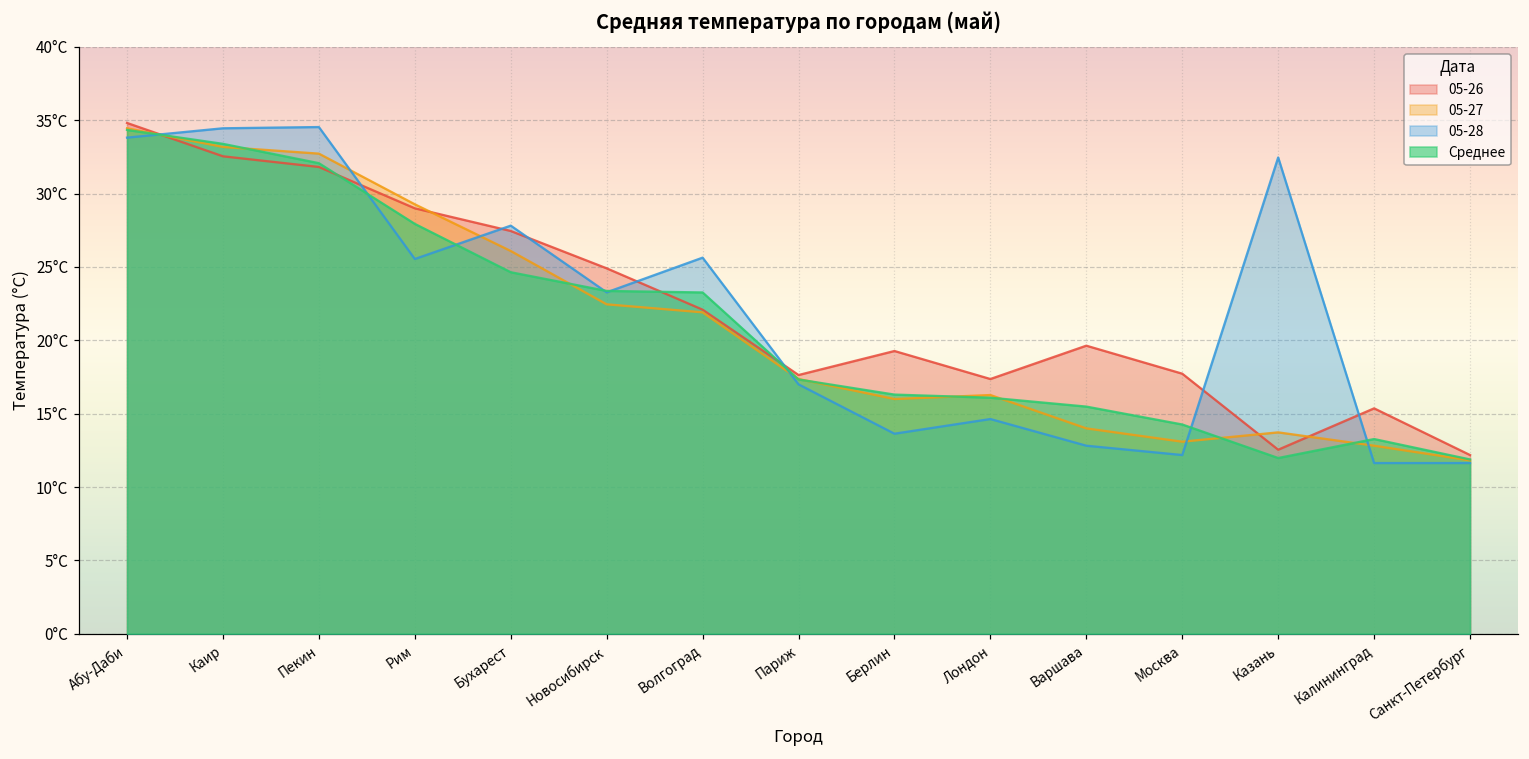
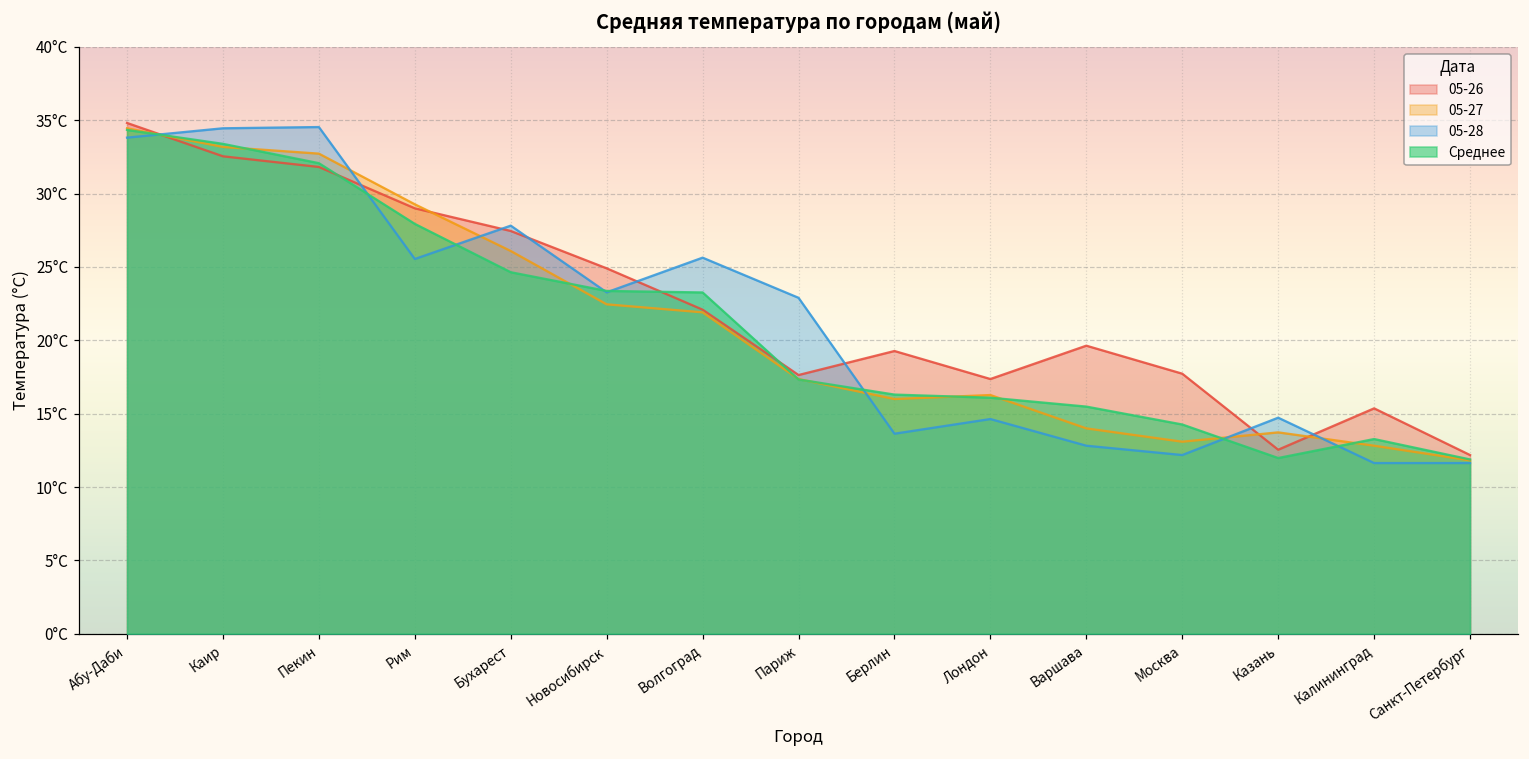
05-28, Париж: 17.0°C -> 22.9°C
05-28, Казань: 32.5°C -> 14.7°C
